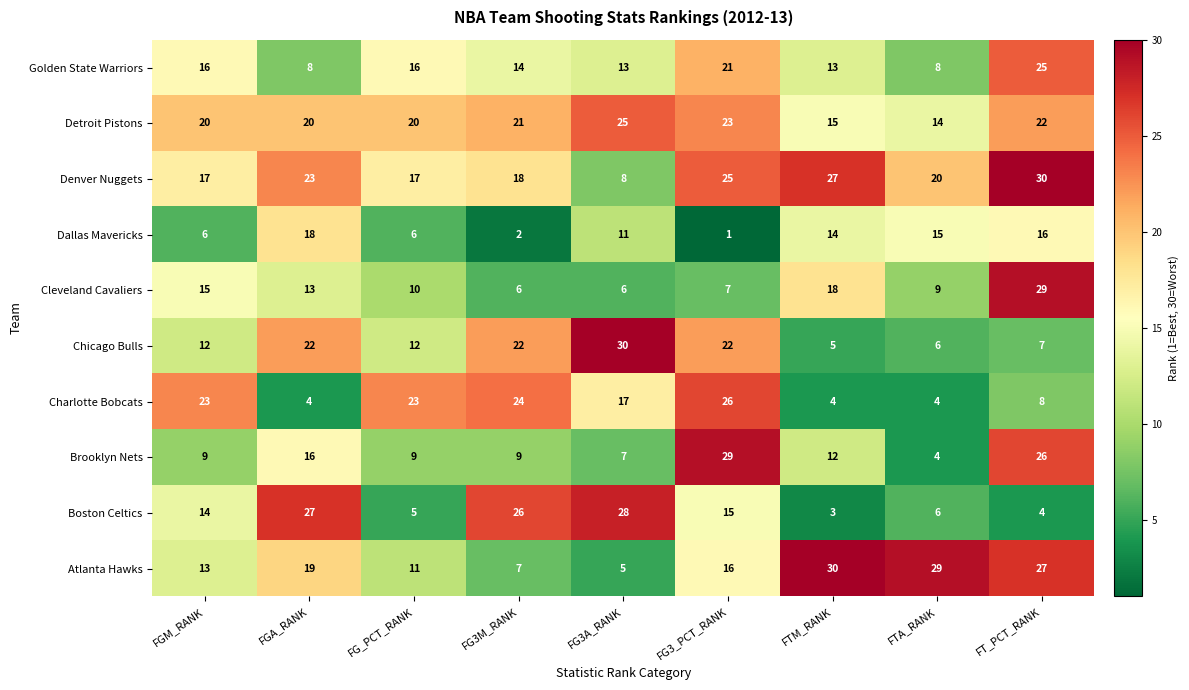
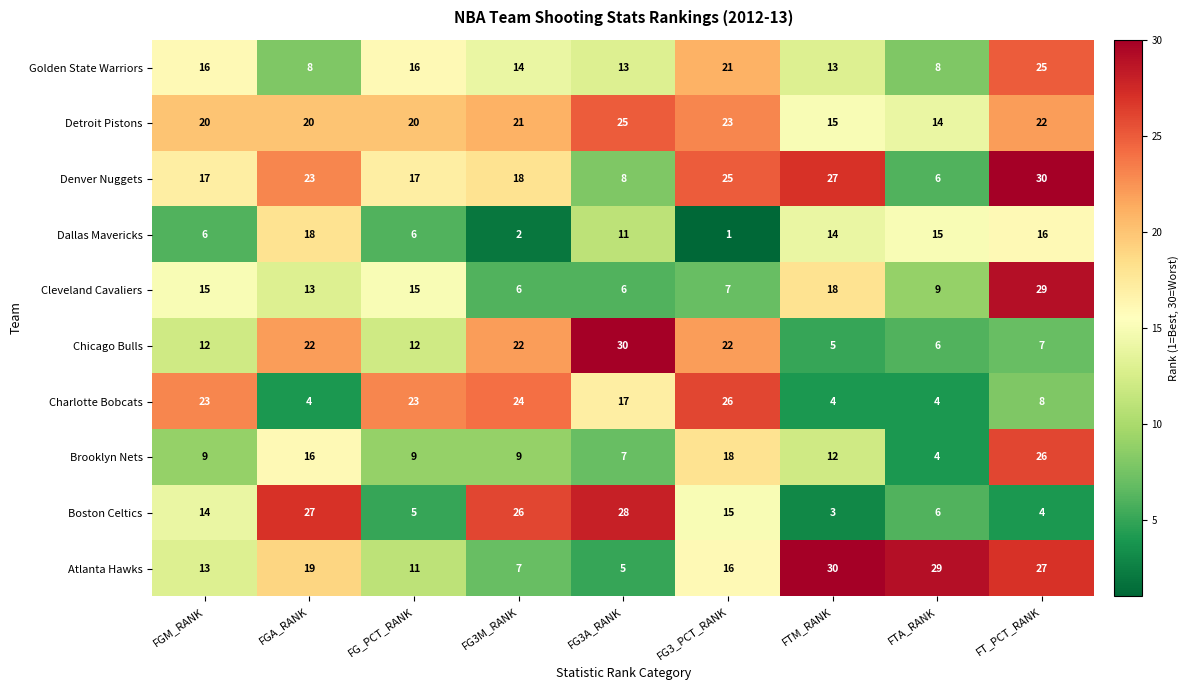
Denver Nuggets, FTA_RANK: 20 -> 6
Cleveland Cavaliers, FG_PCT_RANK: 10 -> 15
Brooklyn Nets, FG3_PCT_RANK: 29 -> 18
